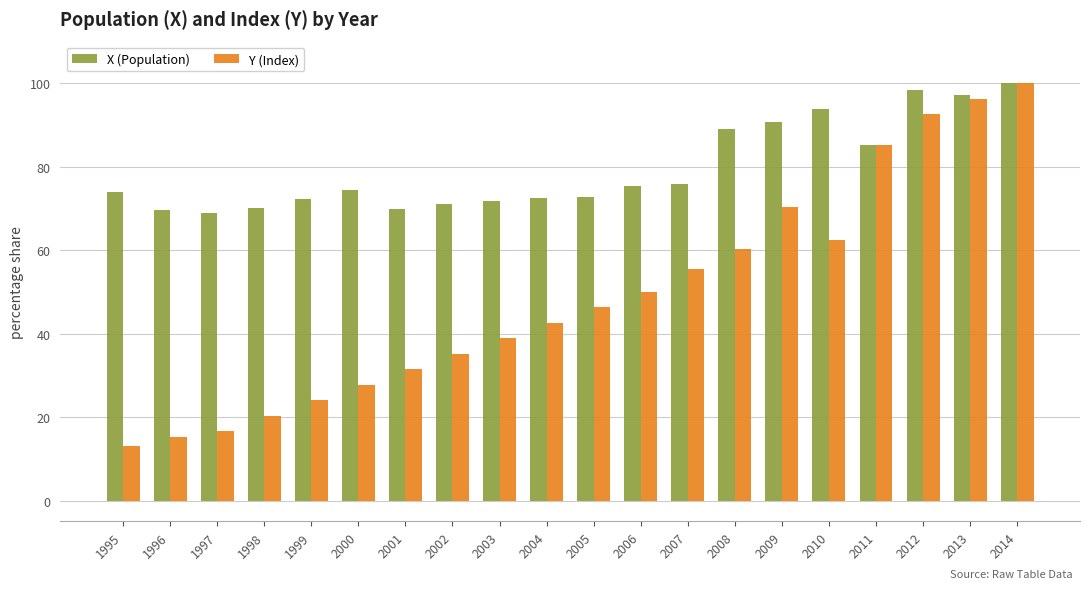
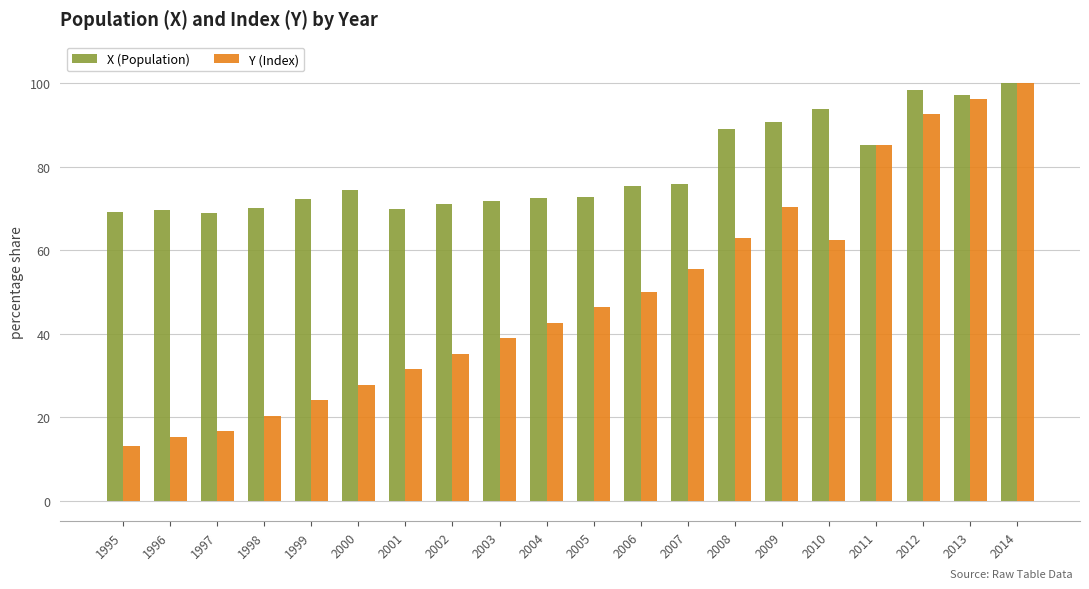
X (Population), 1995: 74 -> 69
Y (Index), 2008: 60 -> 63
